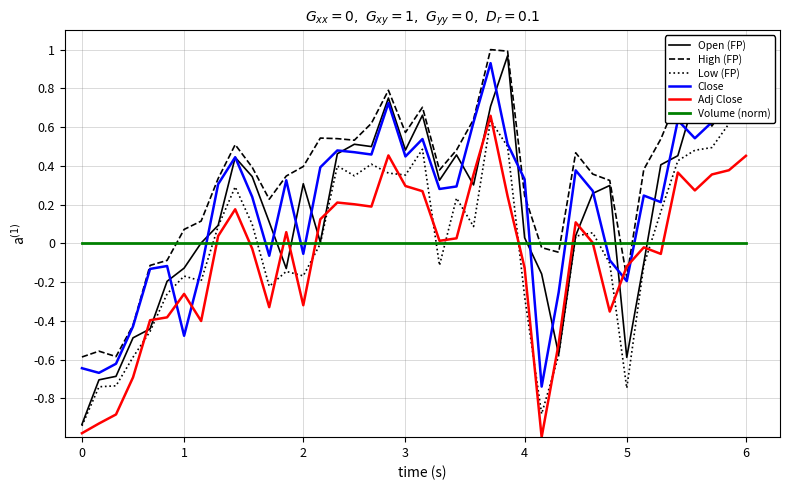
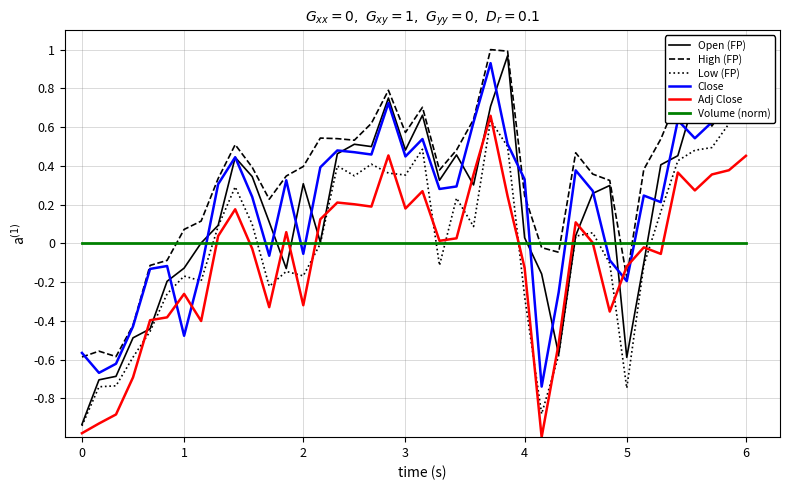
Close, 0: -0.64 -> -0.57
Adj Close, 3: 0.30 -> 0.18
